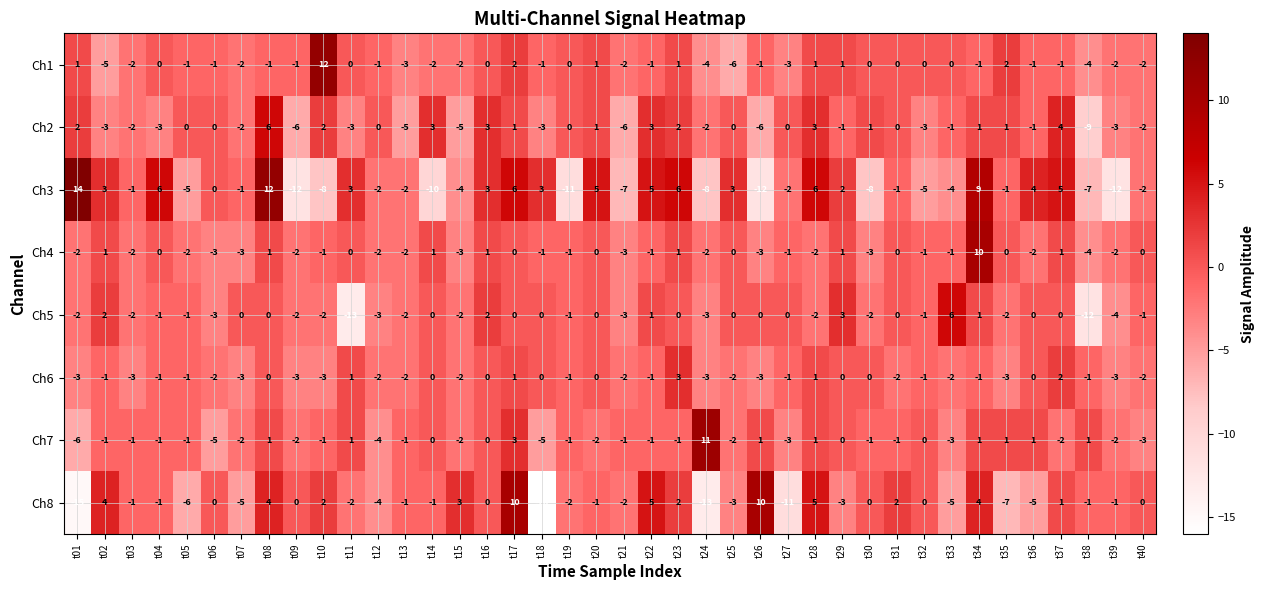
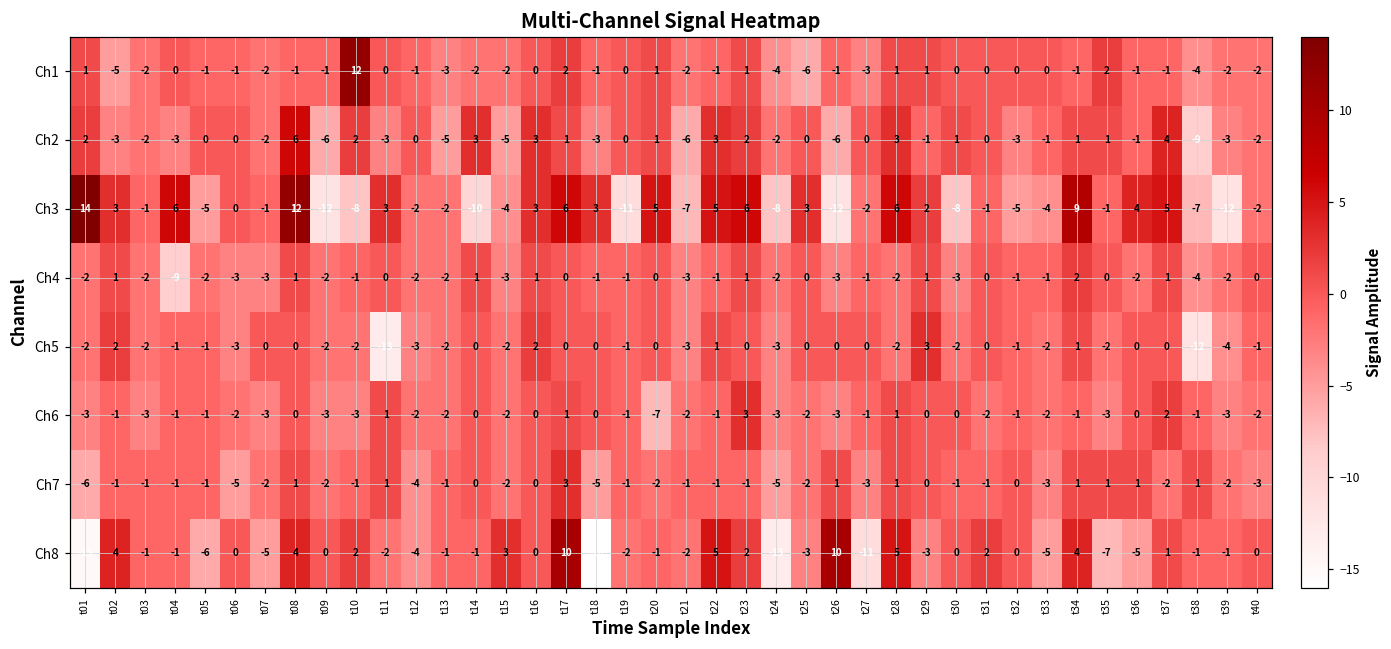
Ch4, t04: 0 -> -9
Ch4, t34: 10 -> 2
Ch5, t33: 6 -> -2
Ch6, t20: 0 -> -7
Ch7, t24: 11 -> -5
